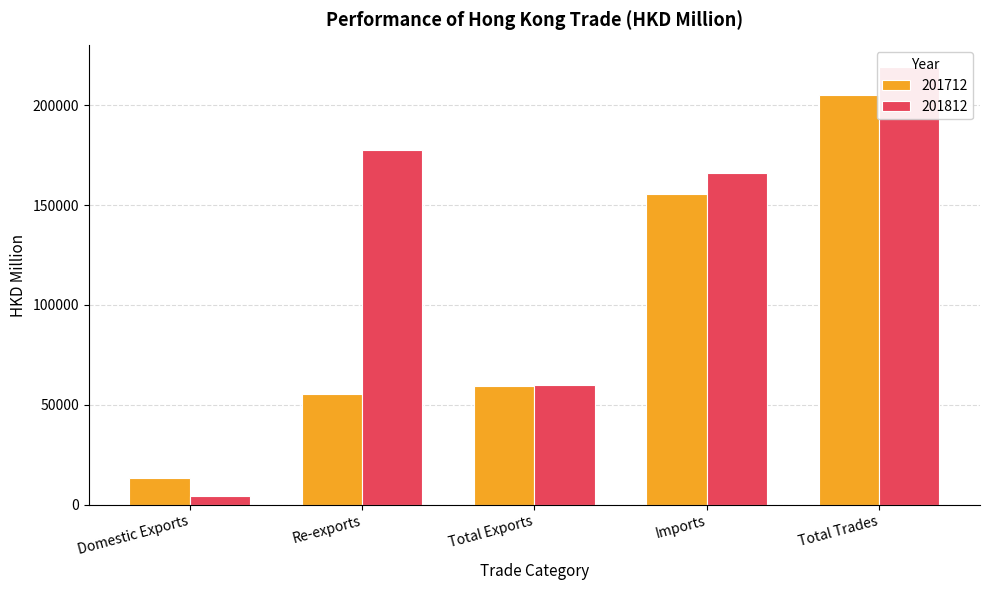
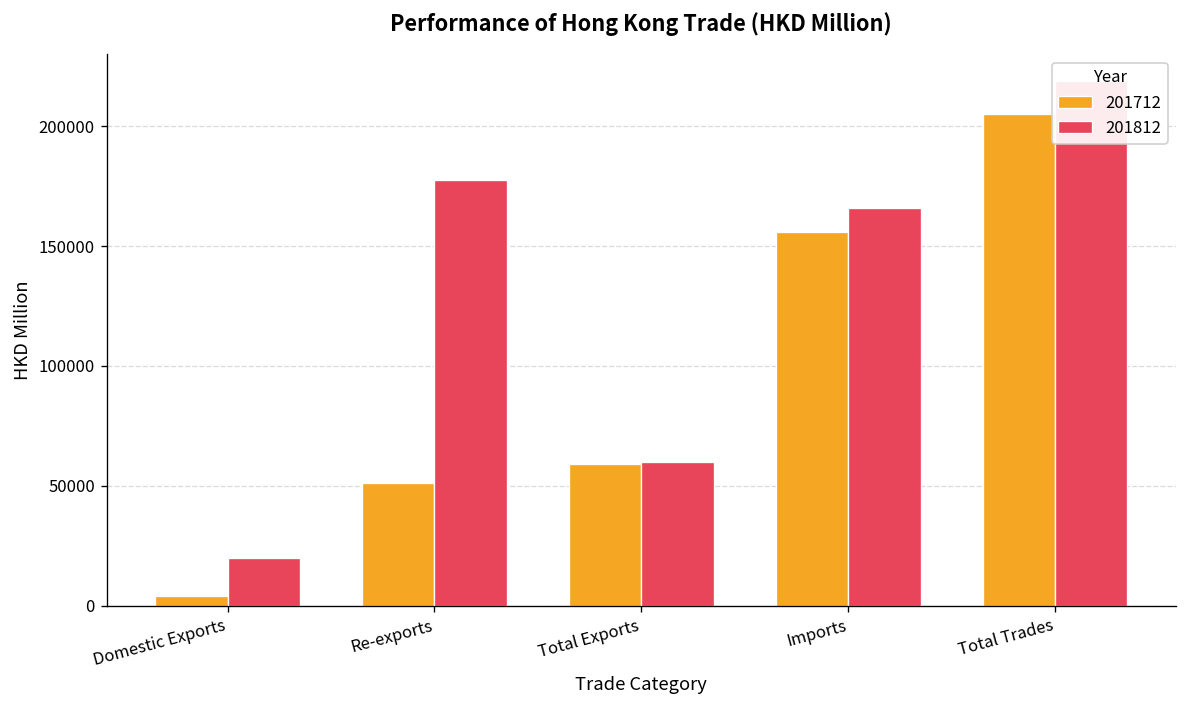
201712, Domestic Exports: 14000 -> 4000
201812, Domestic Exports: 5000 -> 20000
201712, Re-exports: 55000 -> 51000
